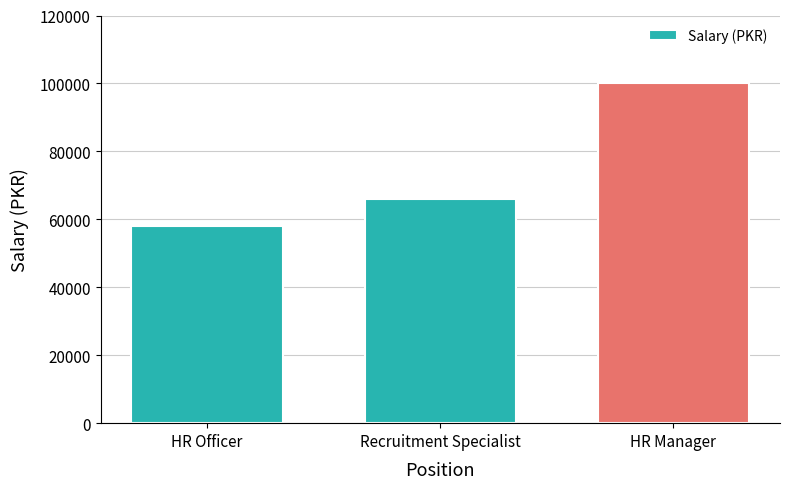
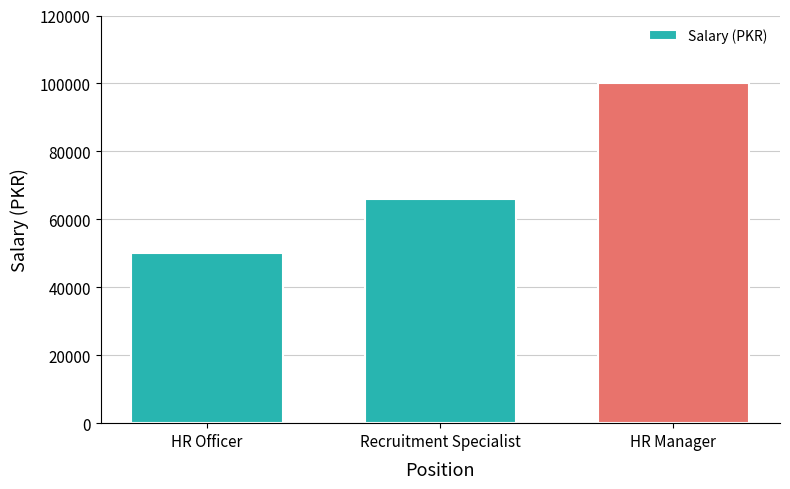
HR Officer: 58000 -> 50000
